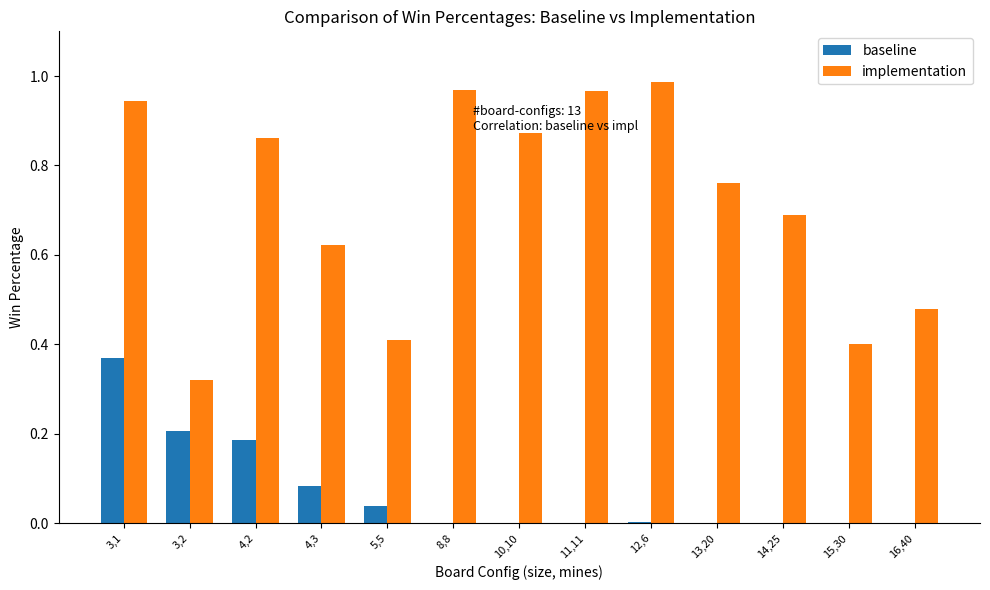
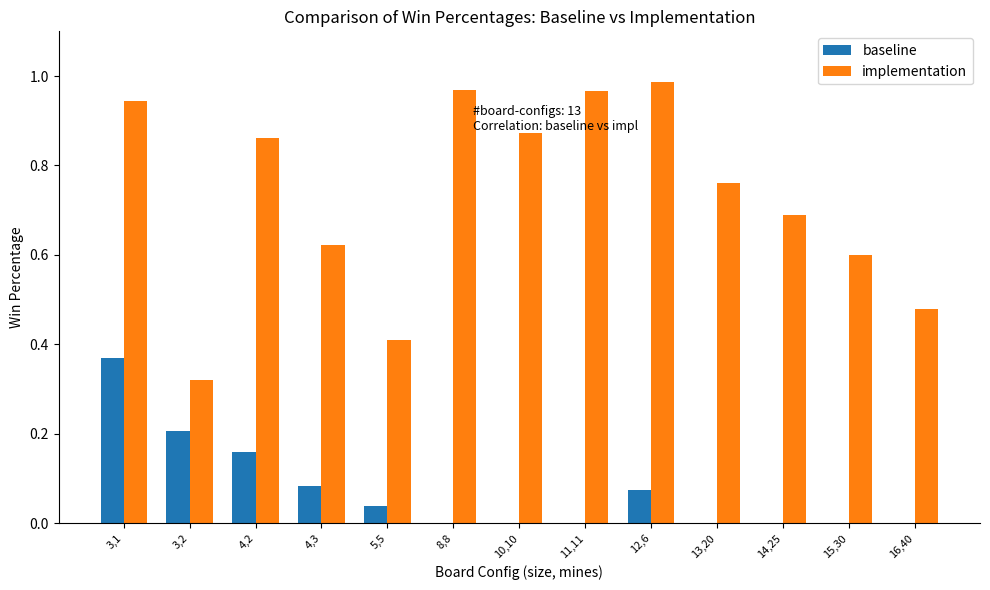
baseline, 4,2: 0.19 -> 0.16
baseline, 12,6: 0.00 -> 0.08
implementation, 15,30: 0.4 -> 0.6
